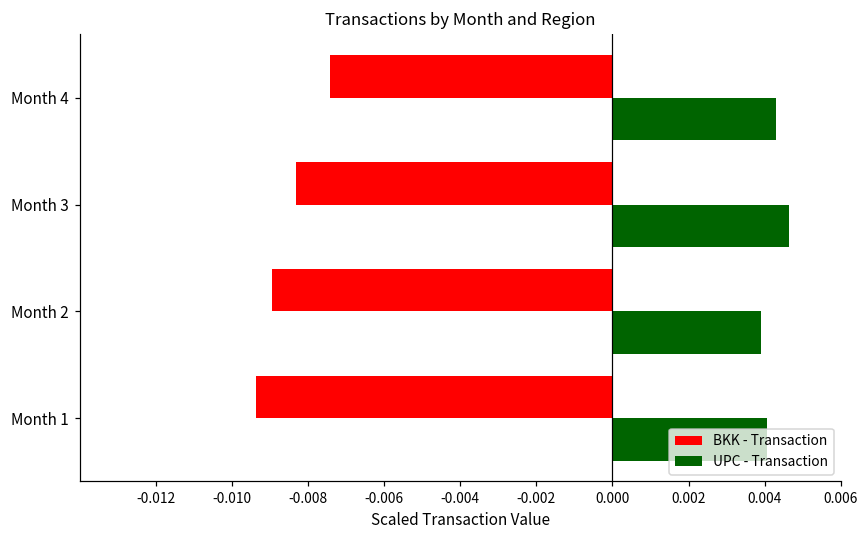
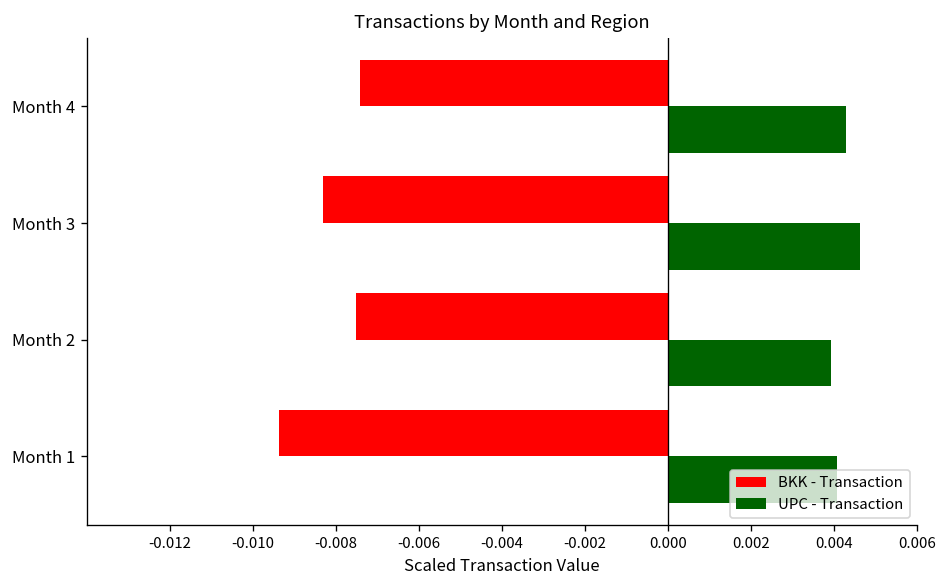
BKK - Transaction, Month 2: -0.0089 -> -0.0075
